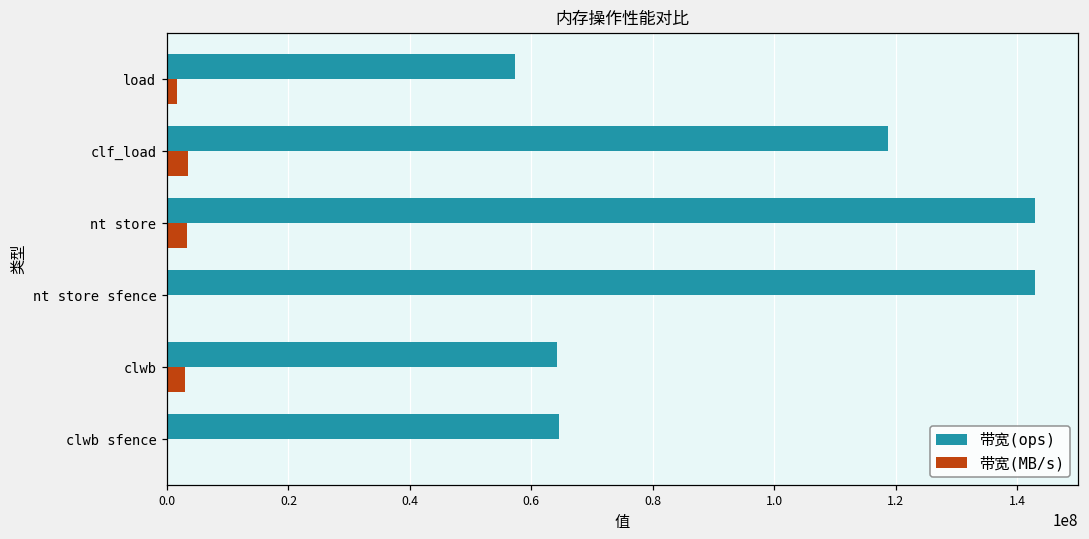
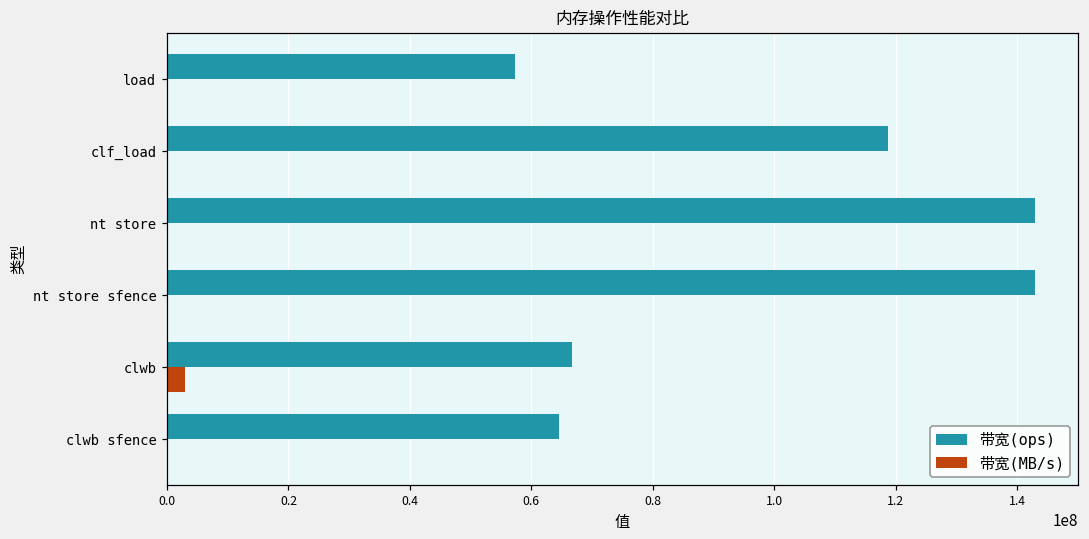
带宽(MB/s), load: 2000000 -> 0
带宽(MB/s), clf_load: 3000000 -> 0
带宽(MB/s), nt store: 3000000 -> 0
带宽(ops), clwb: 64000000 -> 67000000
